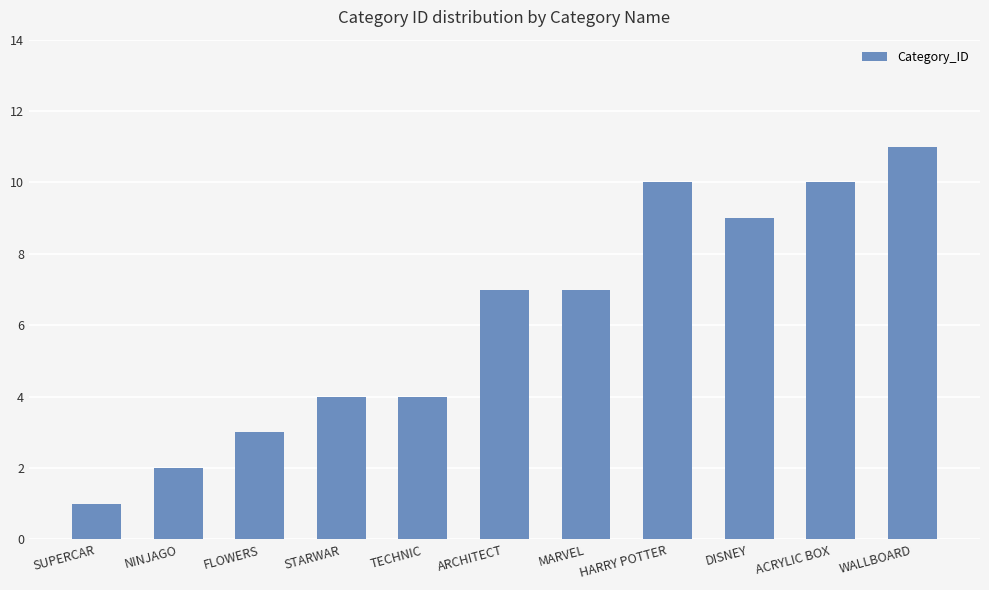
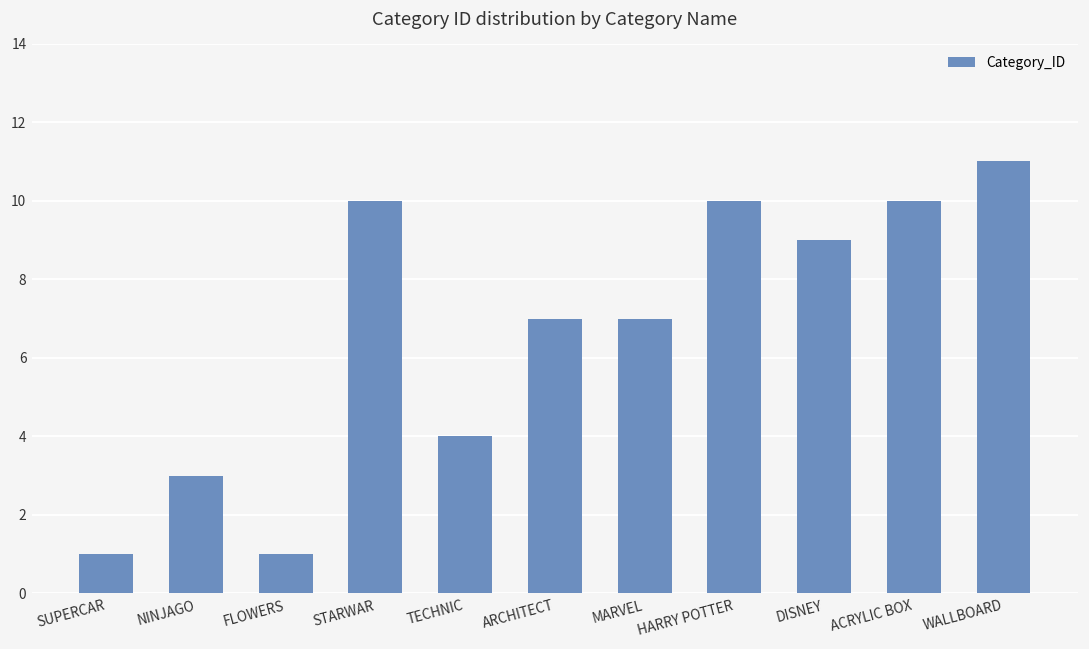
NINJAGO: 2 -> 3
FLOWERS: 3 -> 1
STARWAR: 4 -> 10
